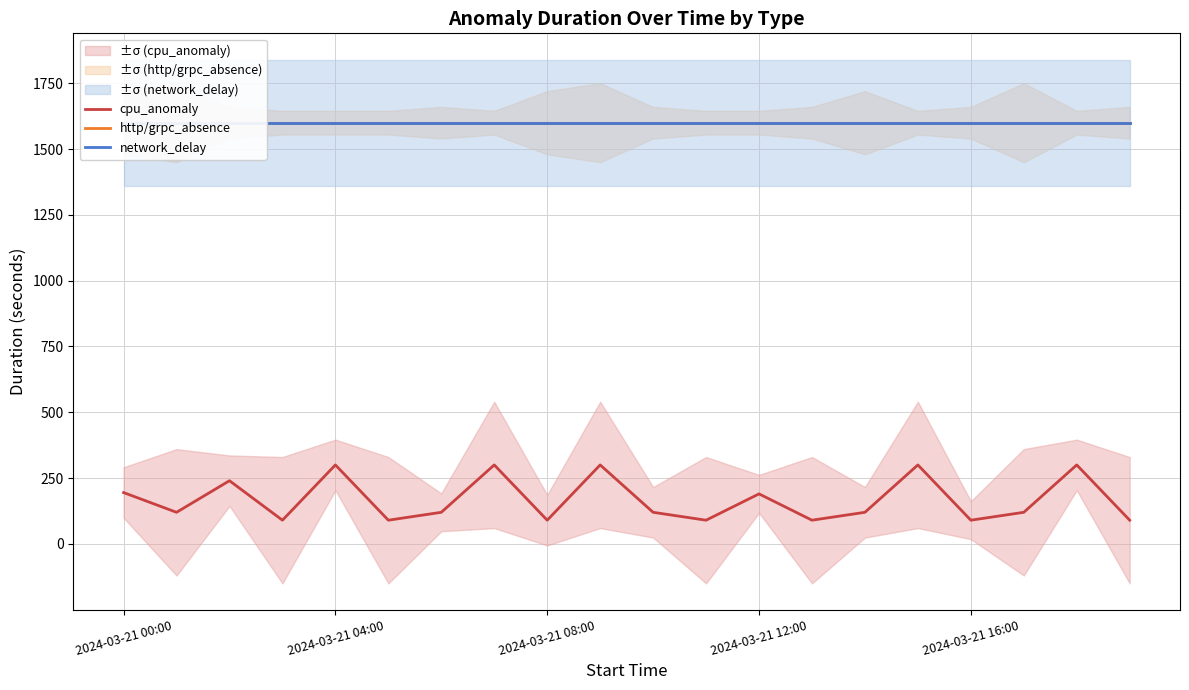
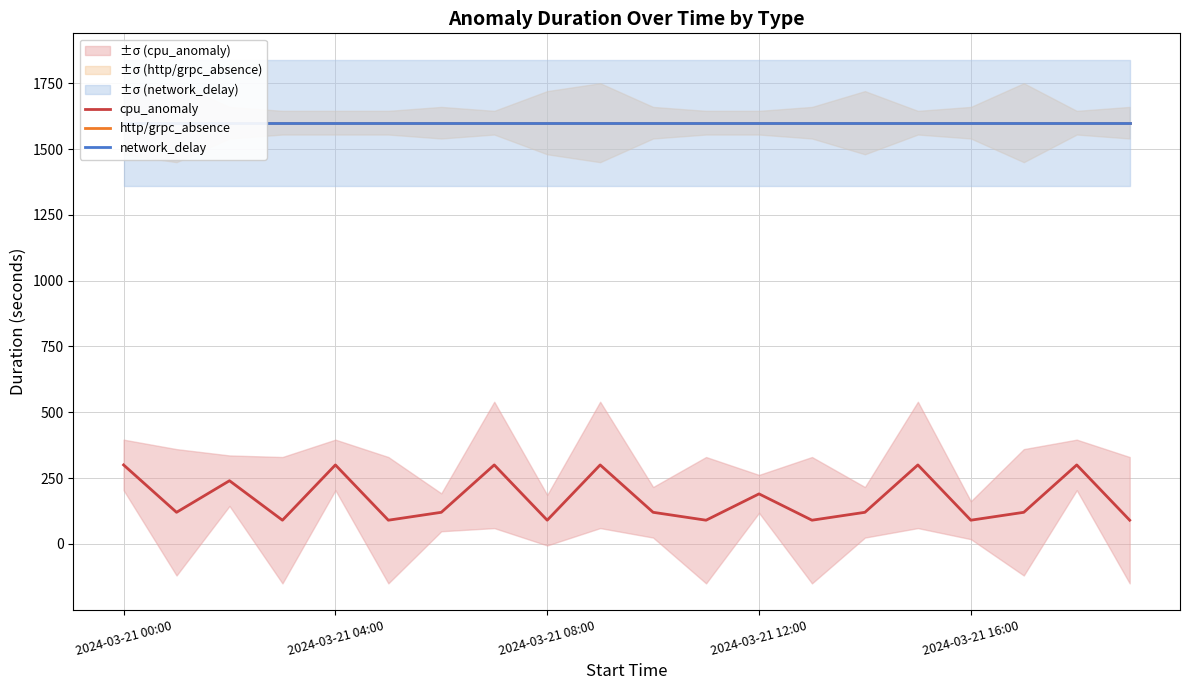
cpu_anomaly, 2024-03-21 00:00: 200 -> 300
